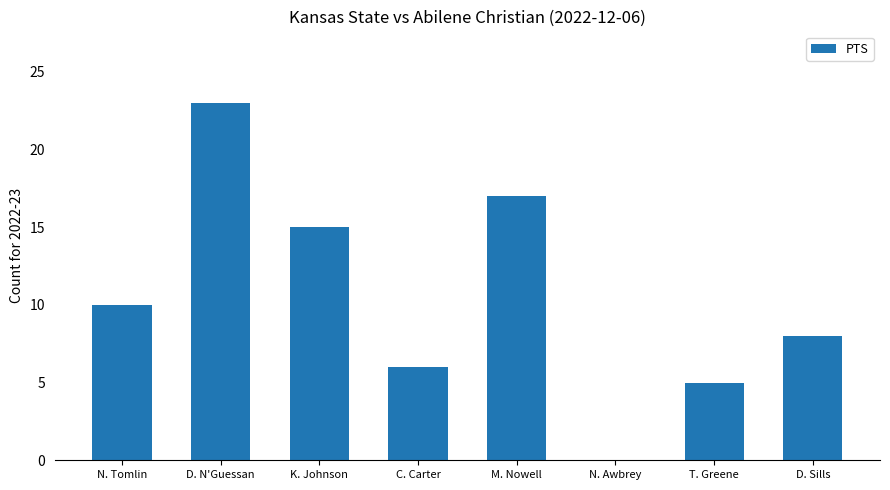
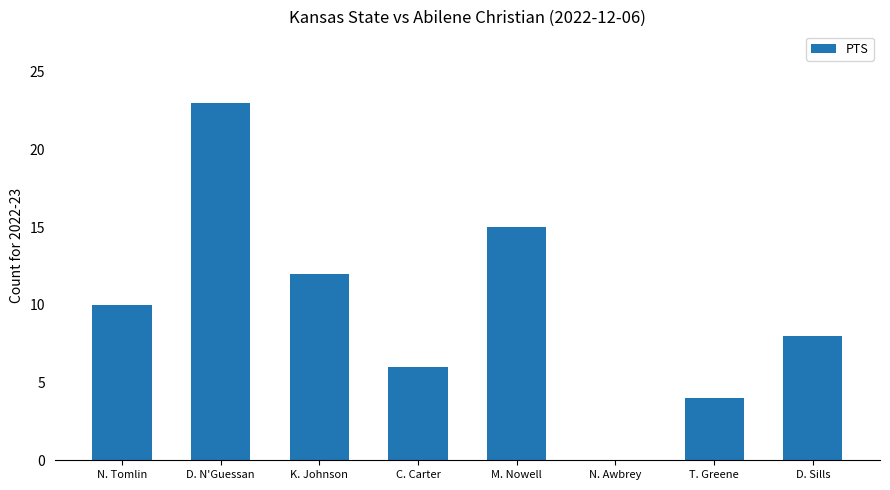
K. Johnson: 15 -> 12
M. Nowell: 17 -> 15
T. Greene: 5 -> 4
